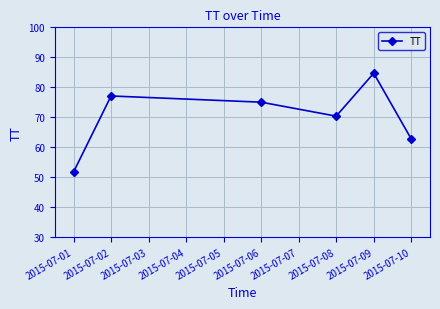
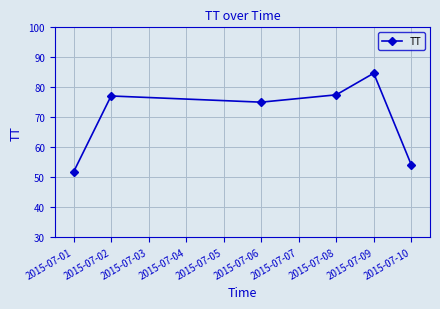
2015-07-08: 70 -> 77
2015-07-10: 63 -> 54
